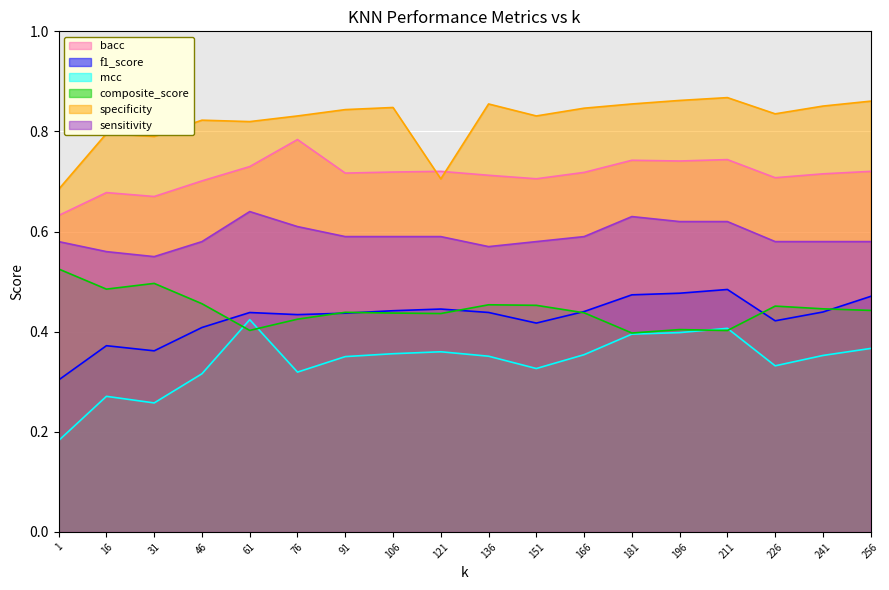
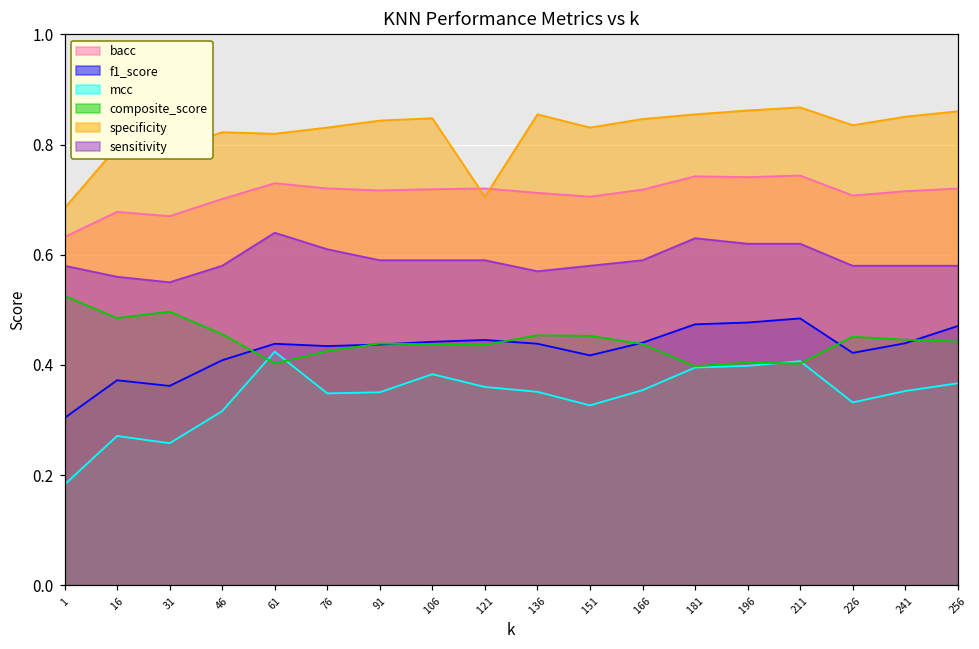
bacc, 76: 0.78 -> 0.72
mcc, 76: 0.32 -> 0.35
mcc, 106: 0.36 -> 0.38
